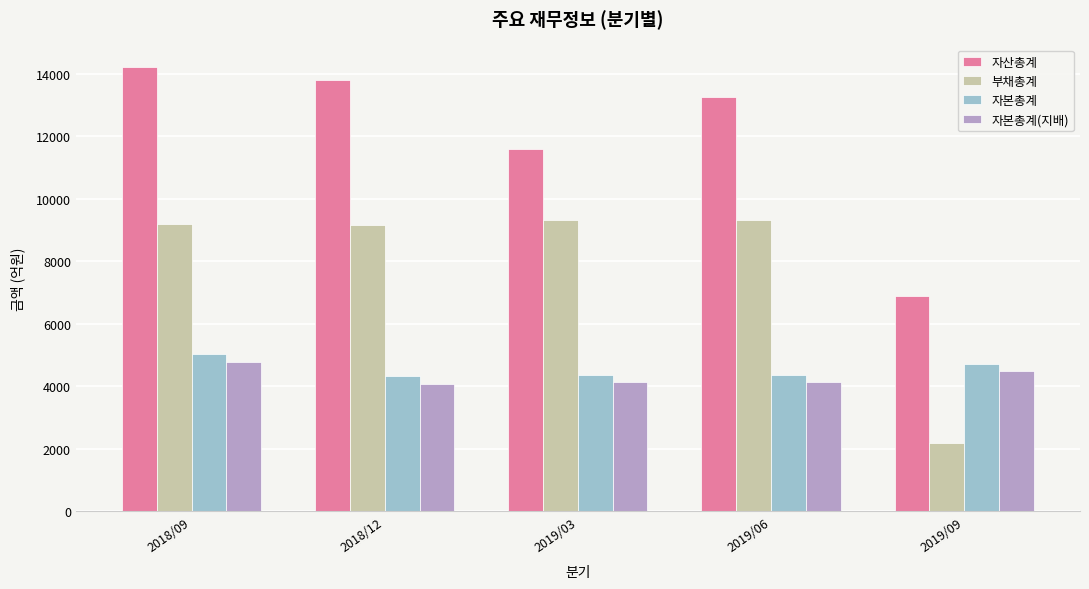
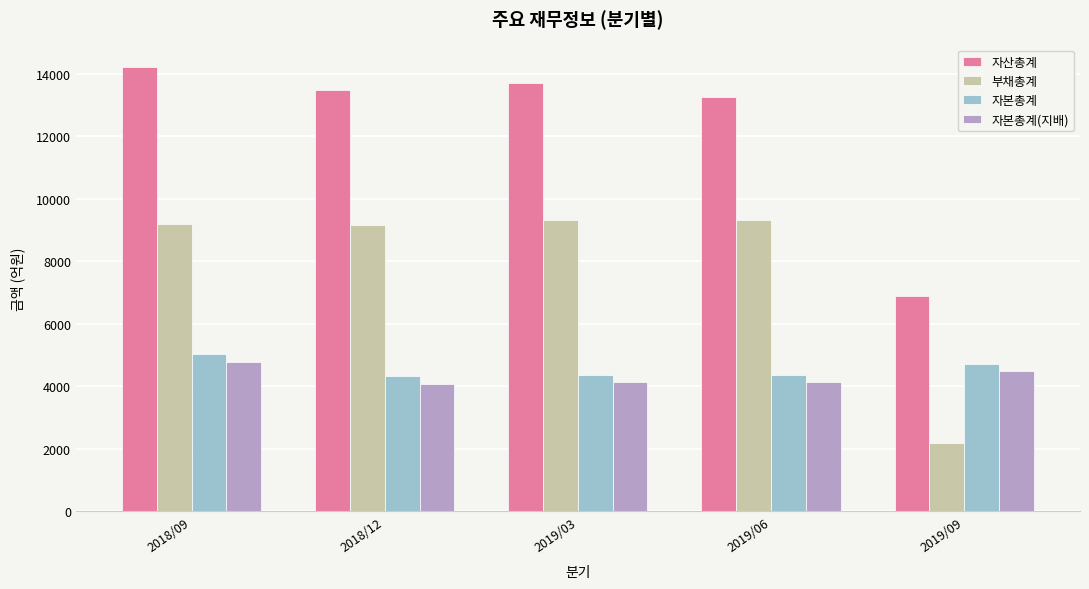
자산총계, 2018/12: 13800 -> 13500
자산총계, 2019/03: 11600 -> 13700
